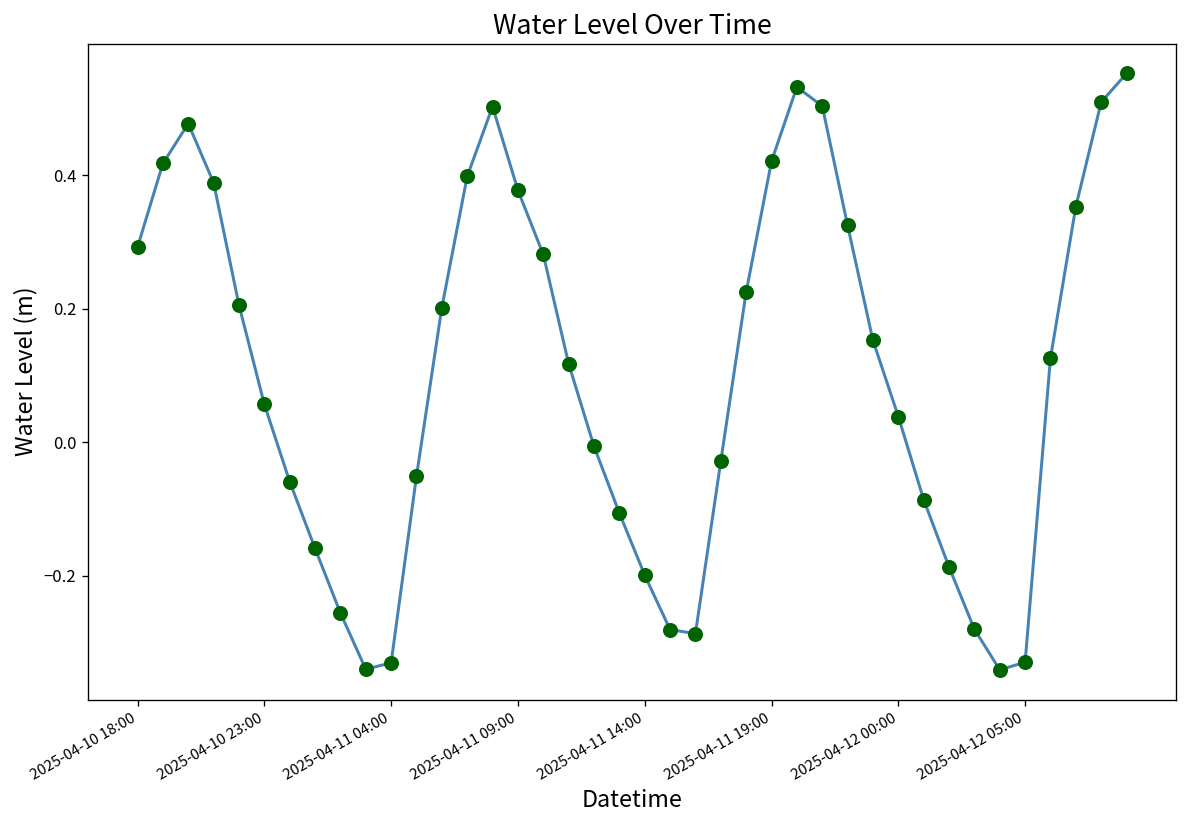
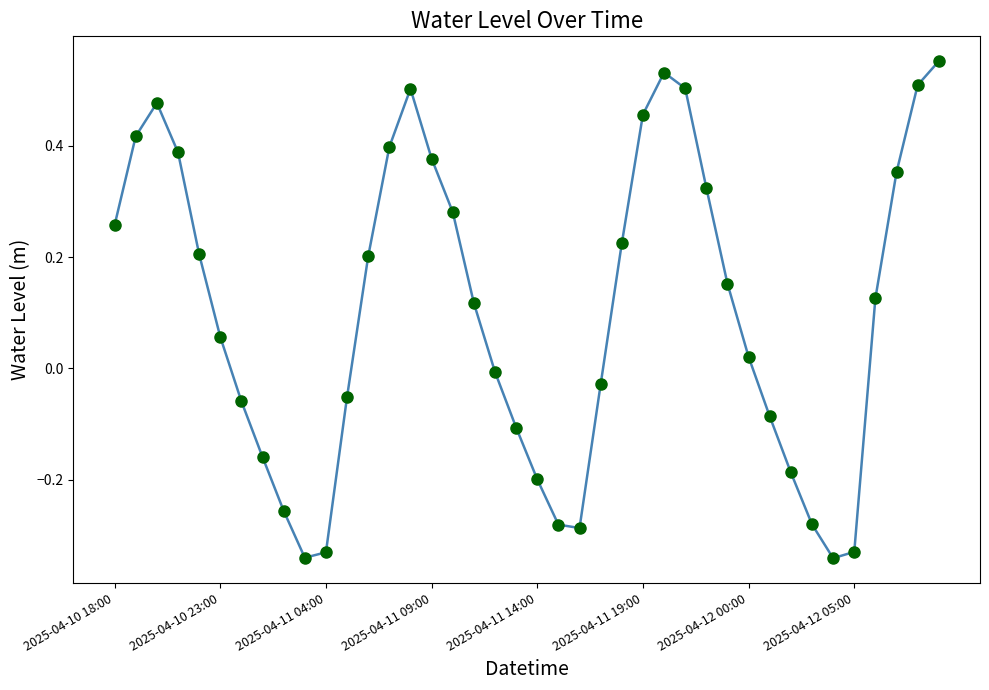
2025-04-10 18:00: 0.29 -> 0.26
2025-04-11 19:00: 0.42 -> 0.46
2025-04-12 00:00: 0.04 -> 0.02
